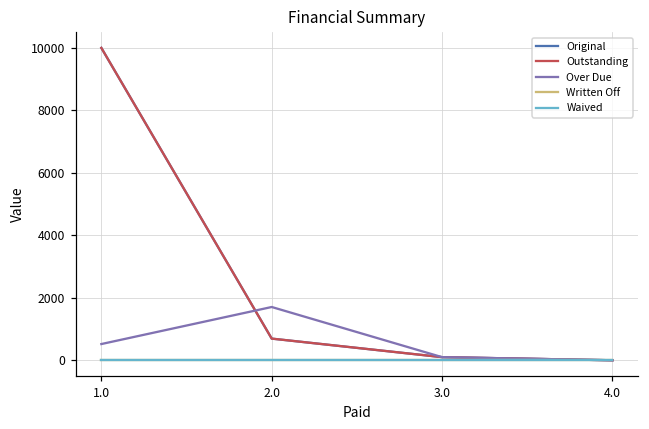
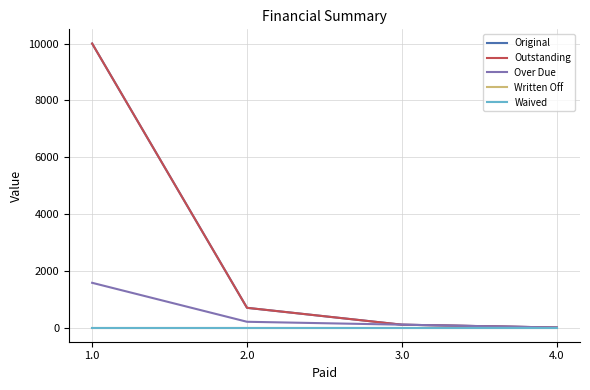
Over Due, 1.0: 500 -> 1600
Over Due, 2.0: 1700 -> 200
